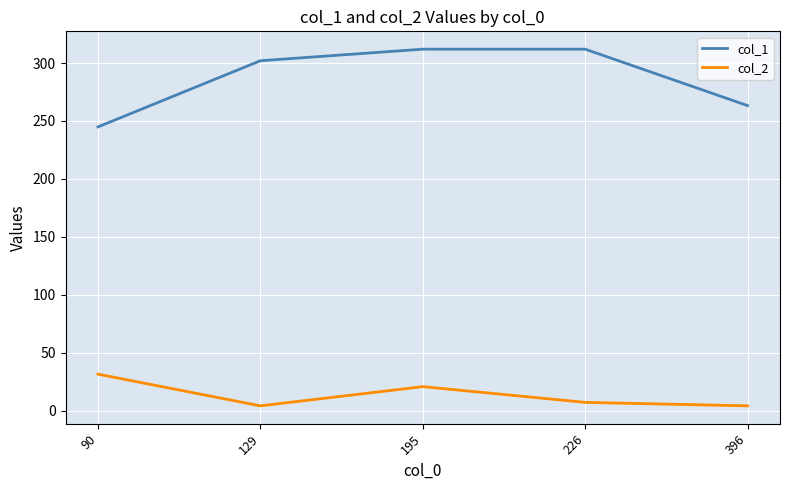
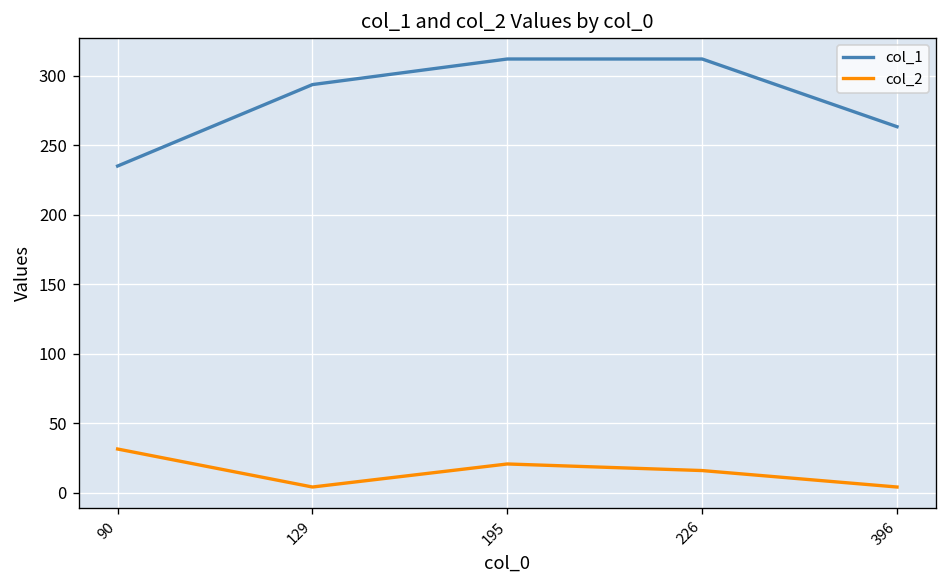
col_1, 90: 245 -> 235
col_1, 129: 302 -> 294
col_2, 226: 7 -> 16
